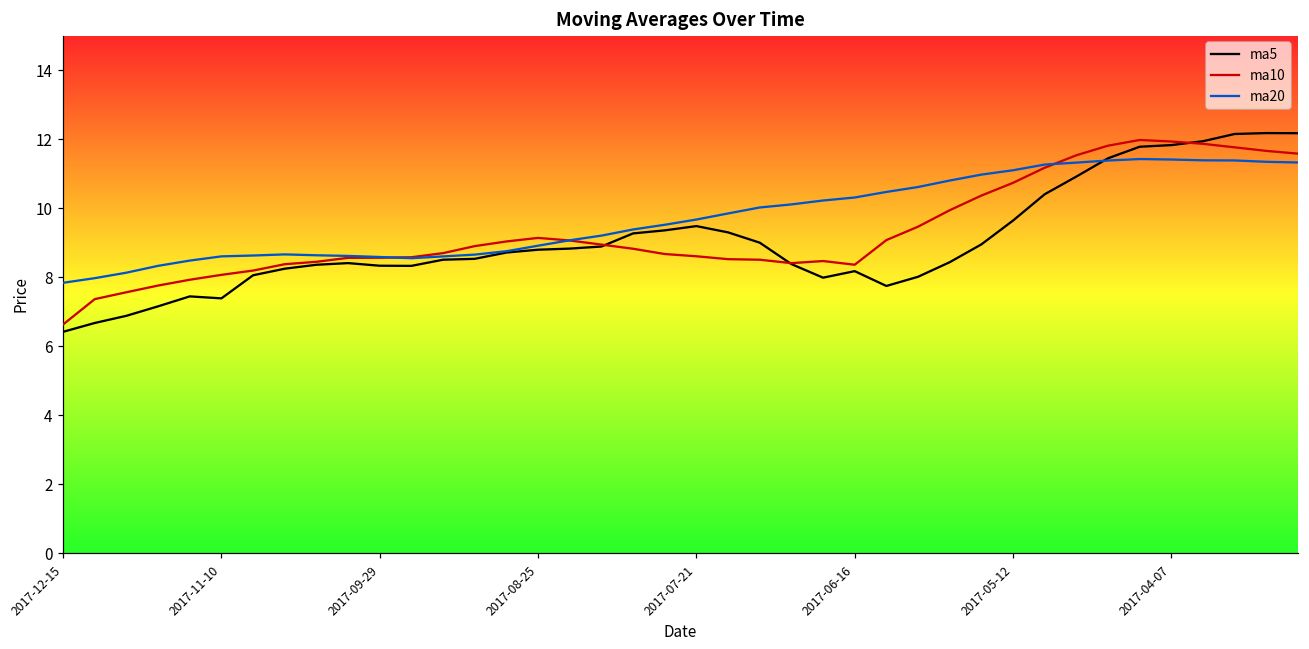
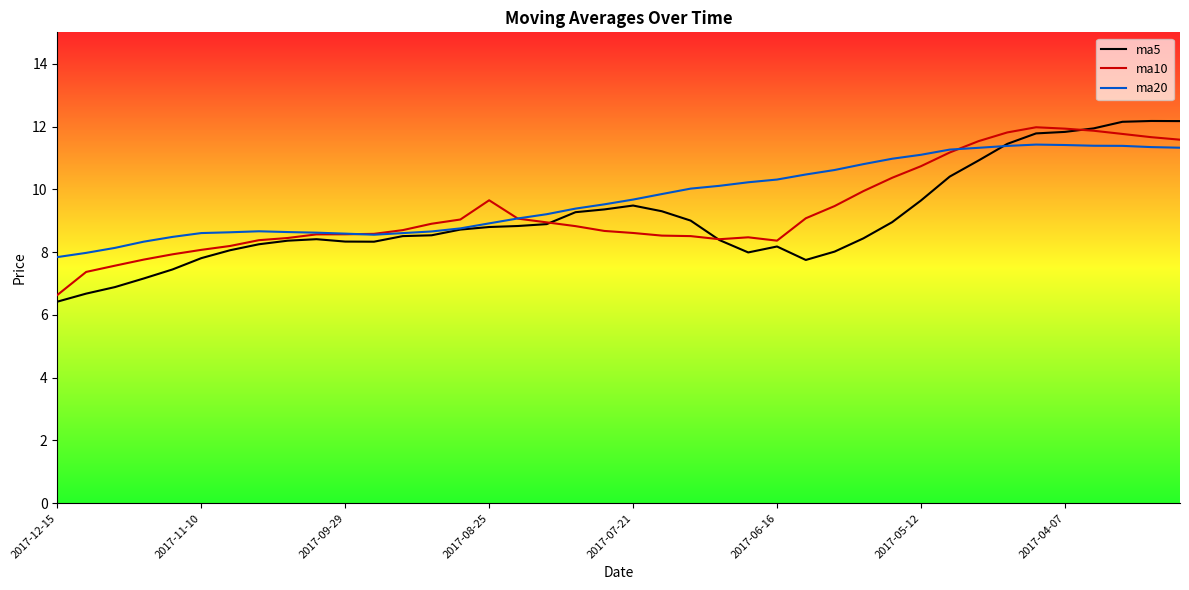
ma5, 2017-11-10: 7.4 -> 7.8
ma10, 2017-08-25: 9.1 -> 9.7
